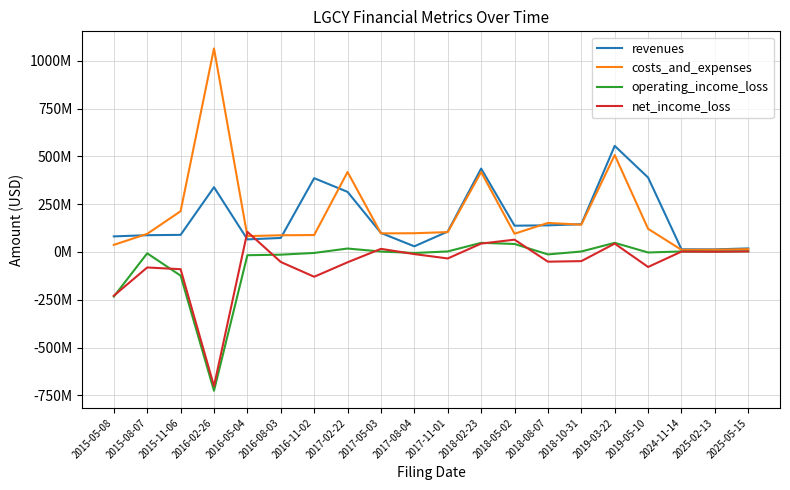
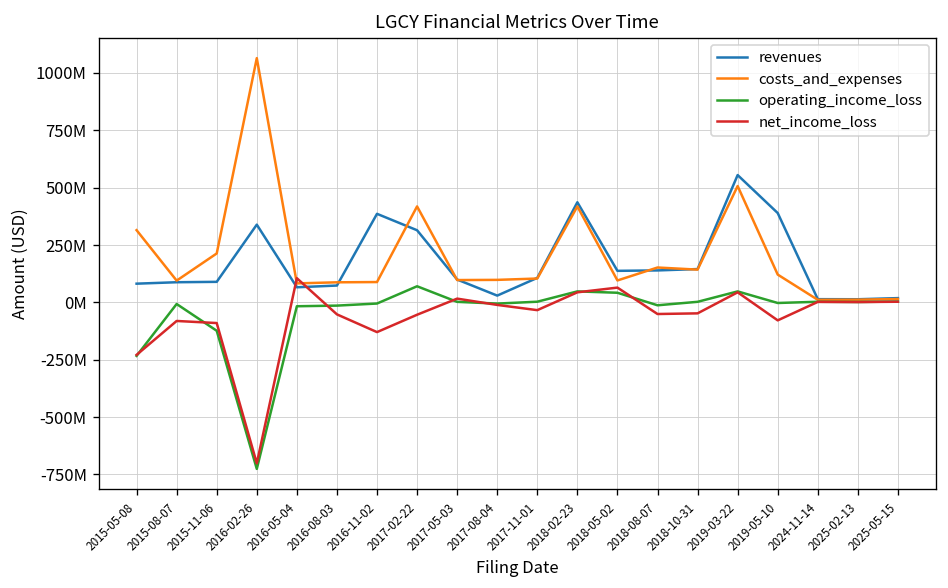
costs_and_expenses, 2015-05-08: 40000000 -> 310000000
operating_income_loss, 2017-02-22: 20000000 -> 70000000
